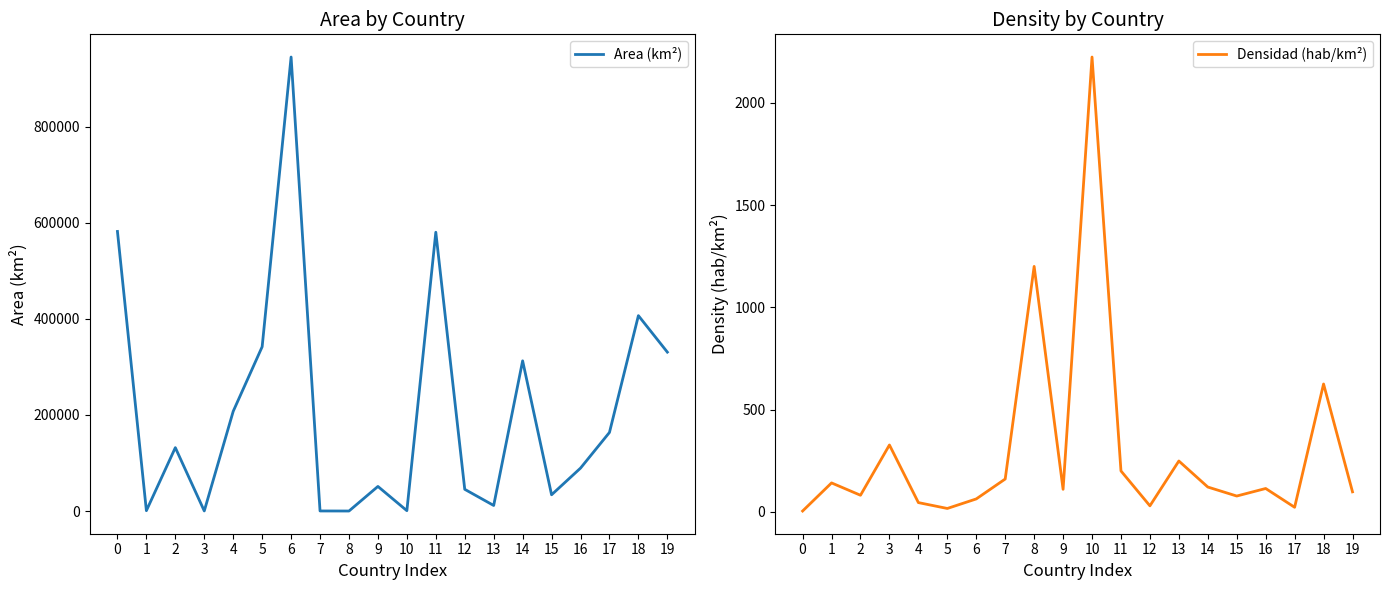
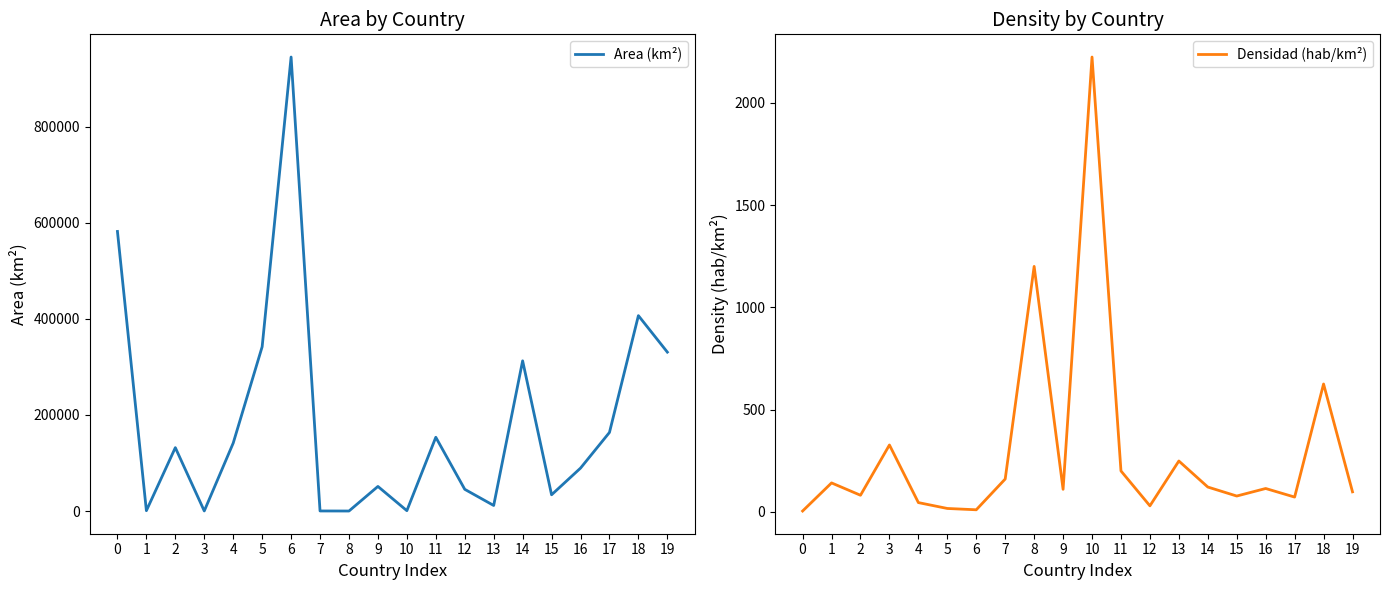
Area by Country, 4: 210000 -> 140000
Area by Country, 11: 580000 -> 150000
Density by Country, 6: 60 -> 10
Density by Country, 17: 20 -> 70
